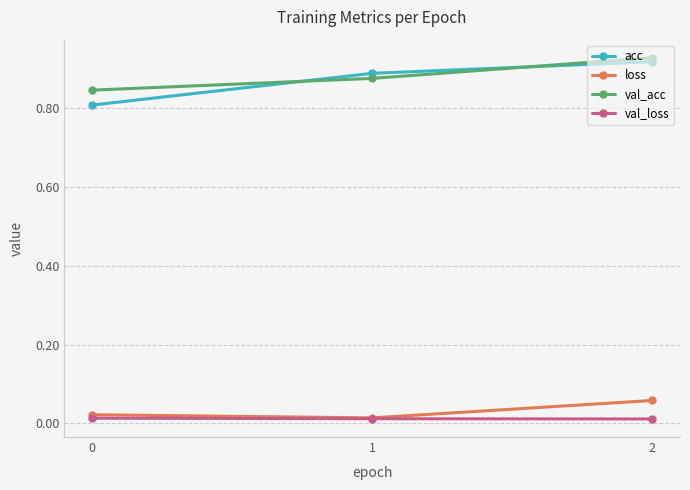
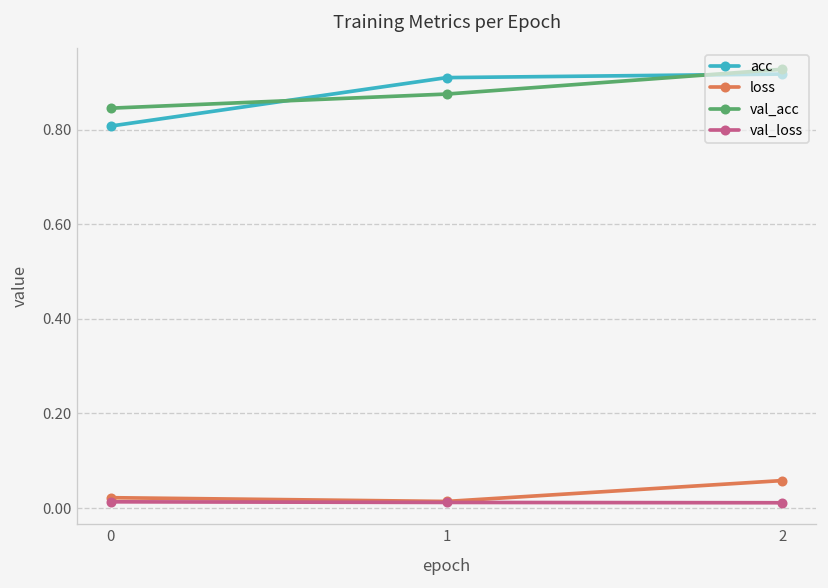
acc, 1: 0.89 -> 0.91
